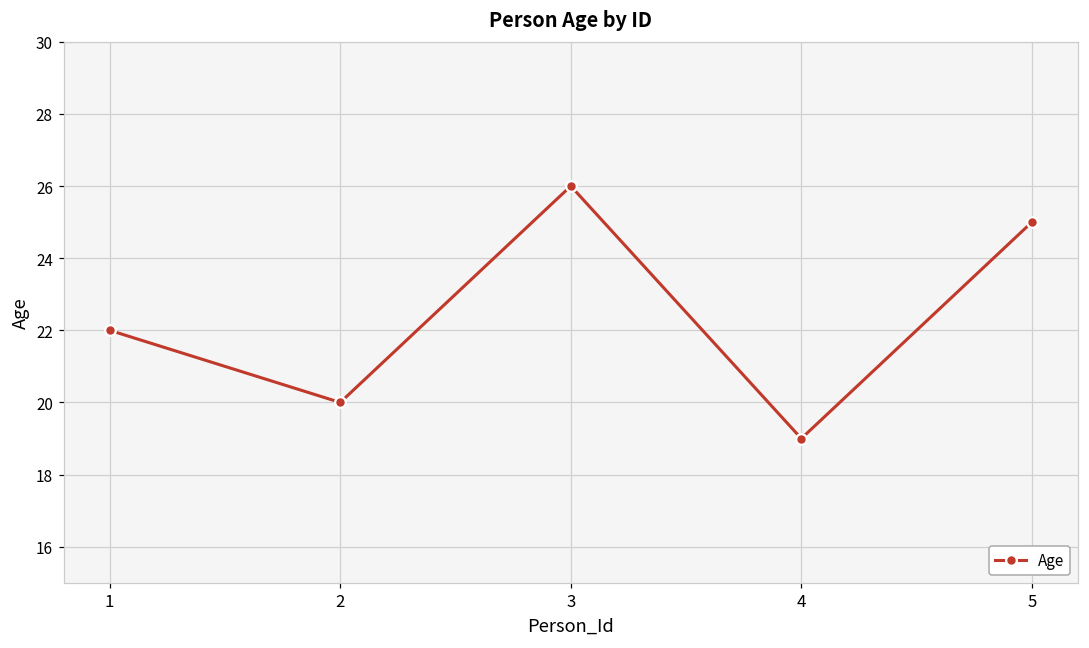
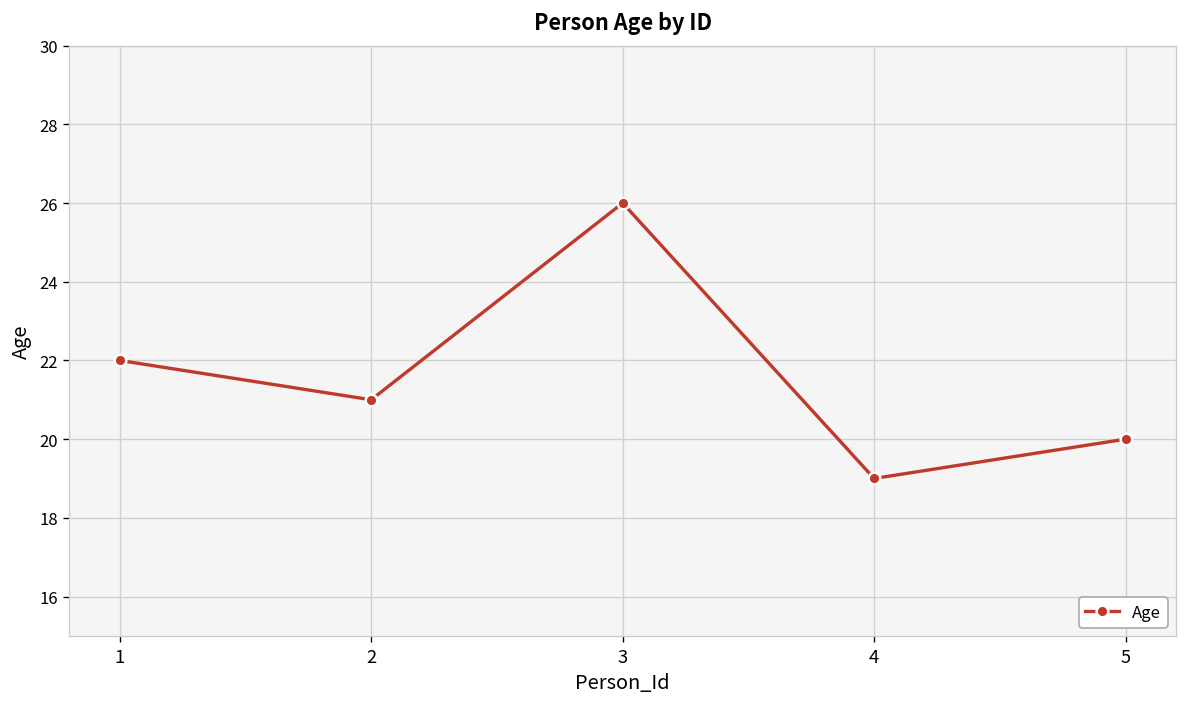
2: 20 -> 21
5: 25 -> 20
